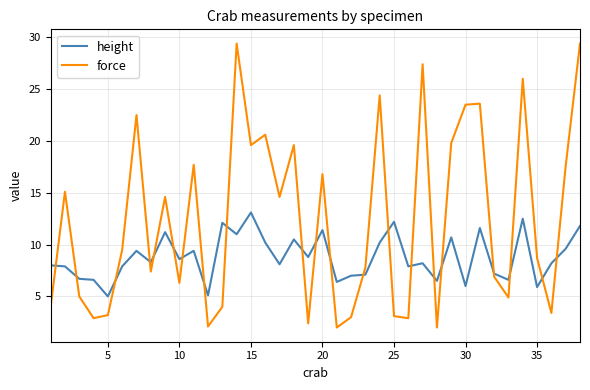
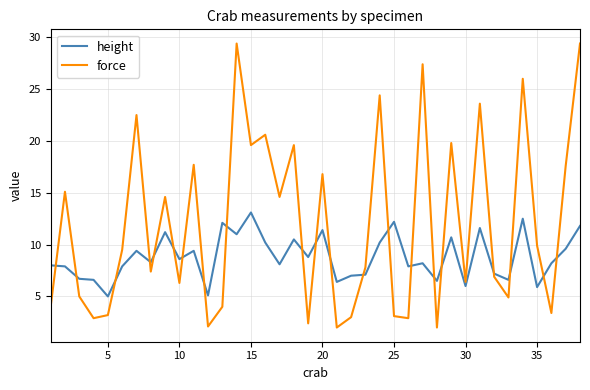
force, 30: 23.5 -> 6.4
force, 35: 8.7 -> 9.9
